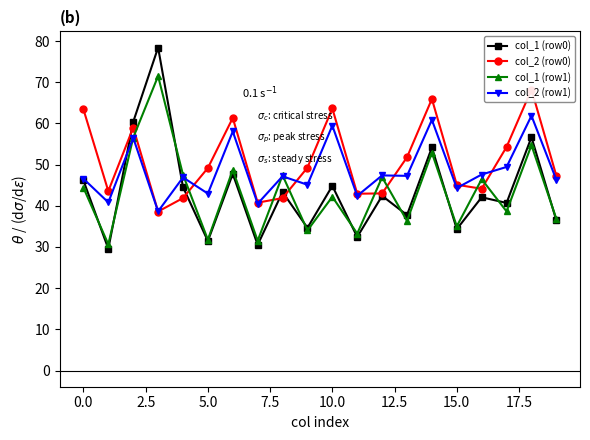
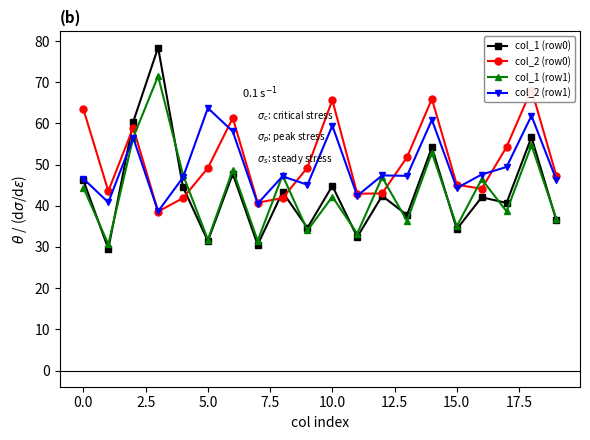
col_2 (row1), 5.0: 43 -> 64
col_2 (row0), 10.0: 64 -> 66
